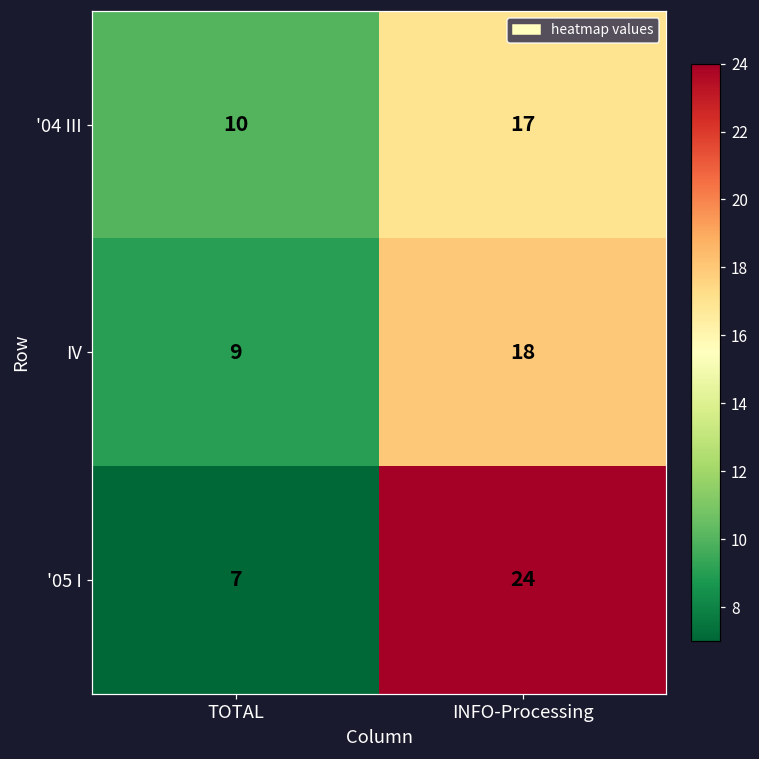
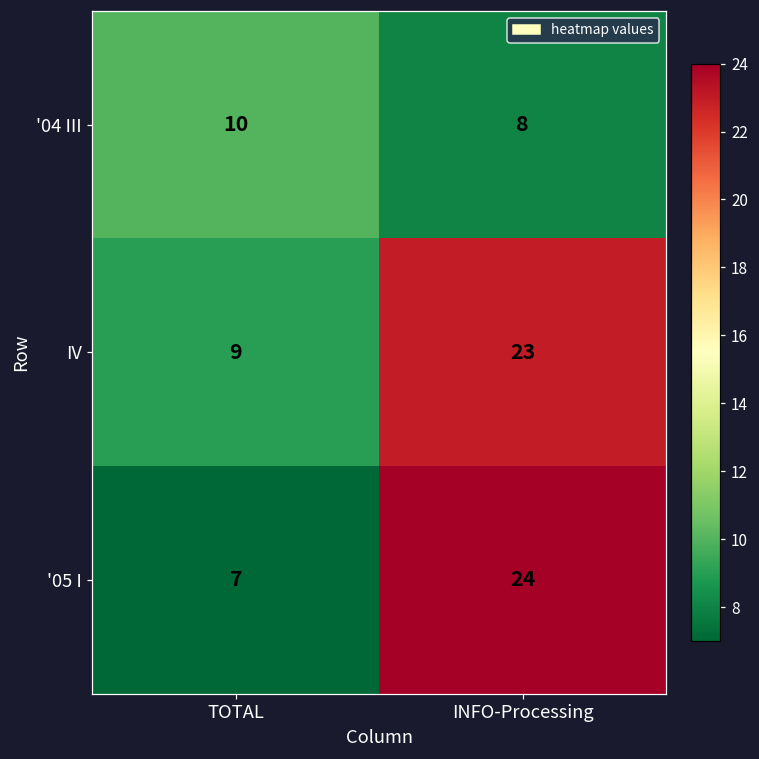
'04 III, INFO-Processing: 17 -> 8
IV, INFO-Processing: 18 -> 23
